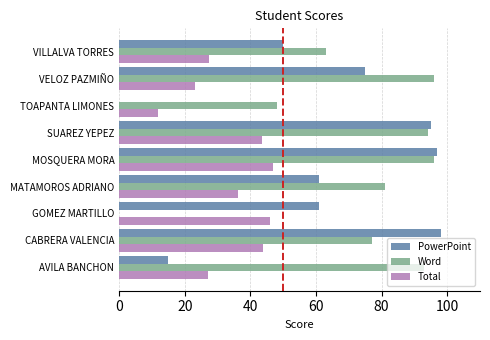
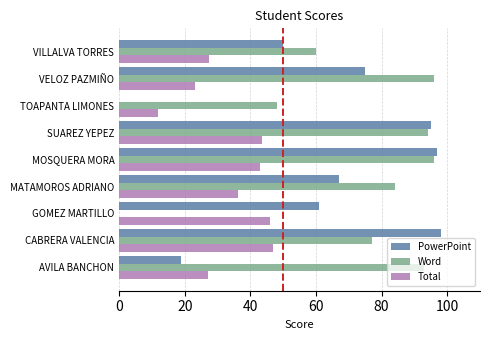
Word, VILLALVA TORRES: 63 -> 60
Total, MOSQUERA MORA: 47 -> 43
PowerPoint, MATAMOROS ADRIANO: 61 -> 67
Word, MATAMOROS ADRIANO: 81 -> 84
Total, CABRERA VALENCIA: 44 -> 47
PowerPoint, AVILA BANCHON: 15 -> 19
